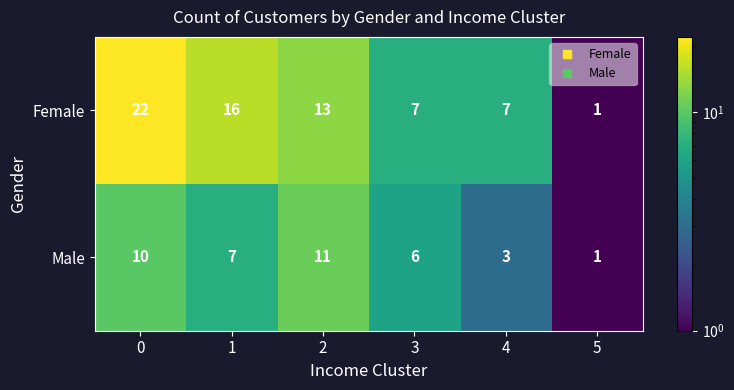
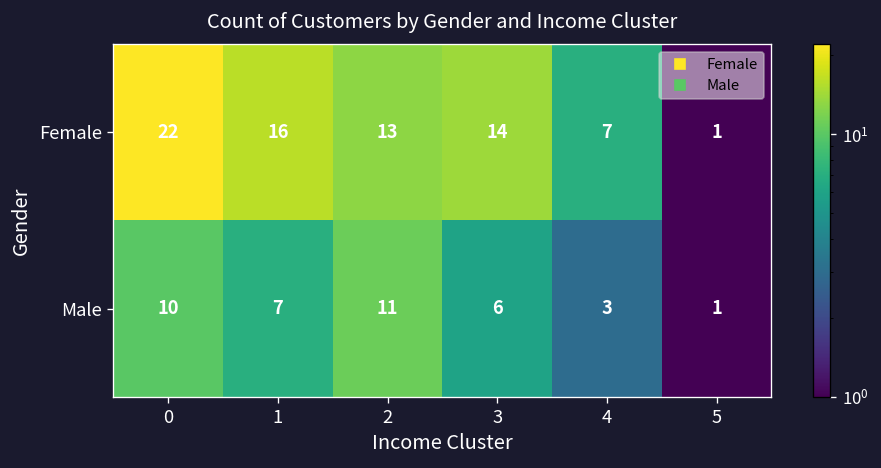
Female, 3: 7 -> 14
